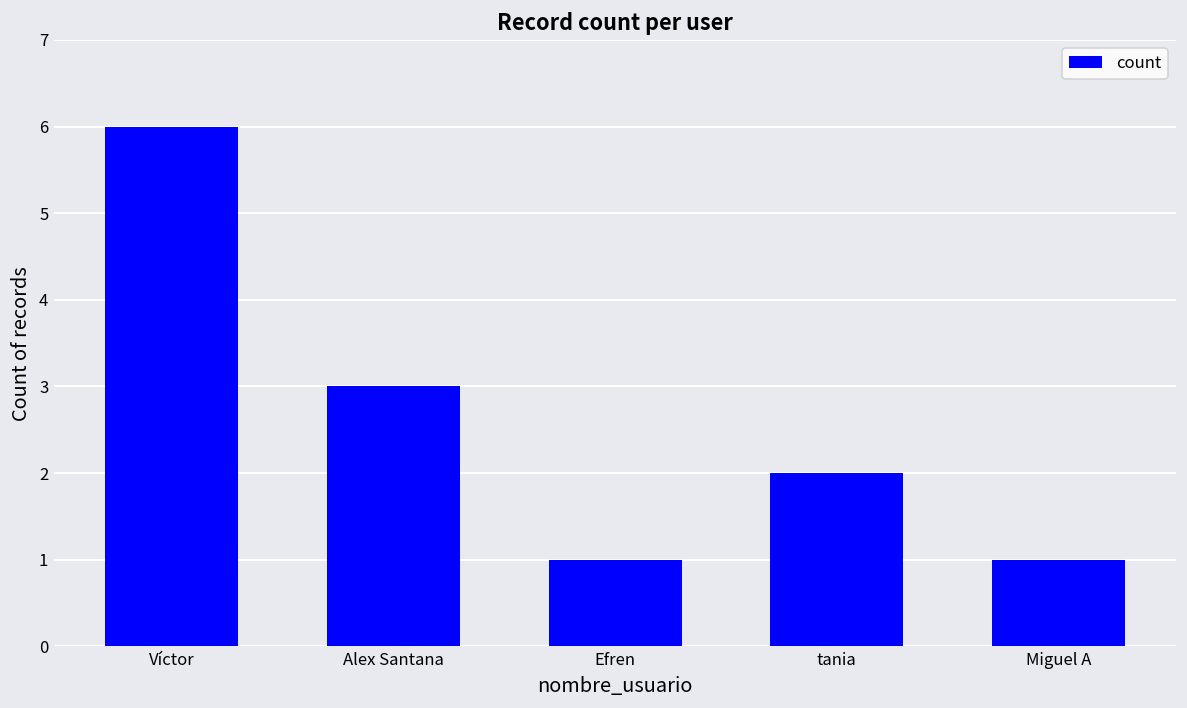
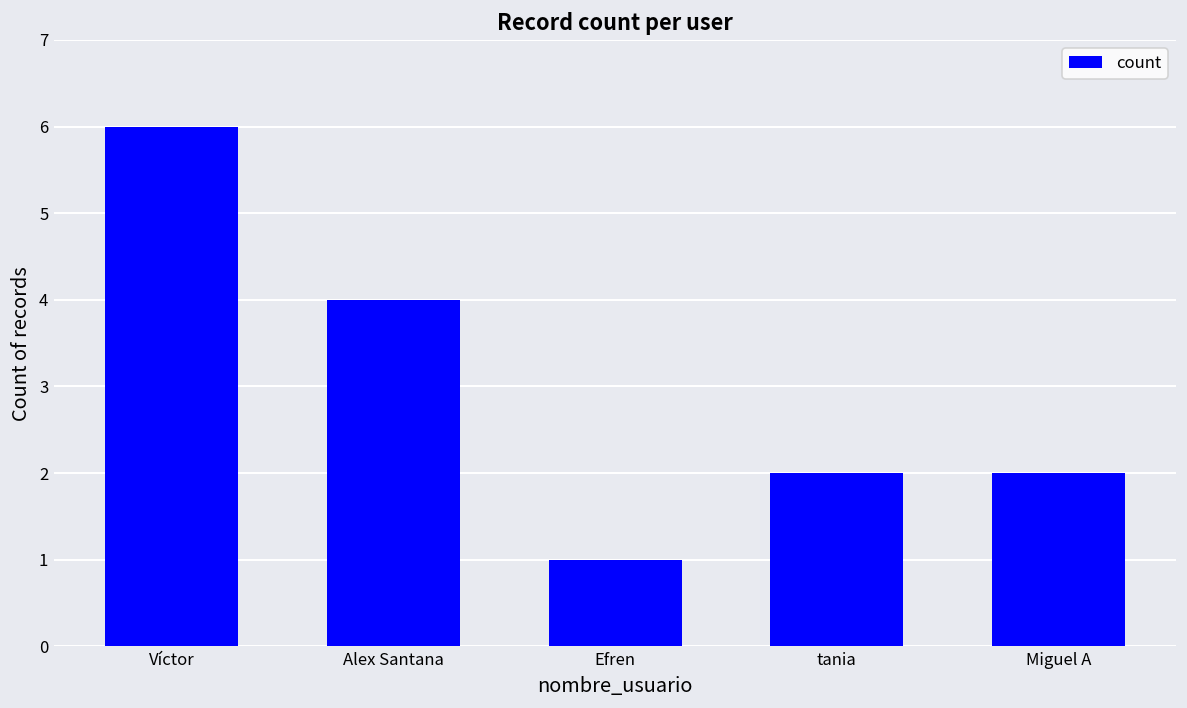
Alex Santana: 3 -> 4
Miguel A: 1 -> 2
